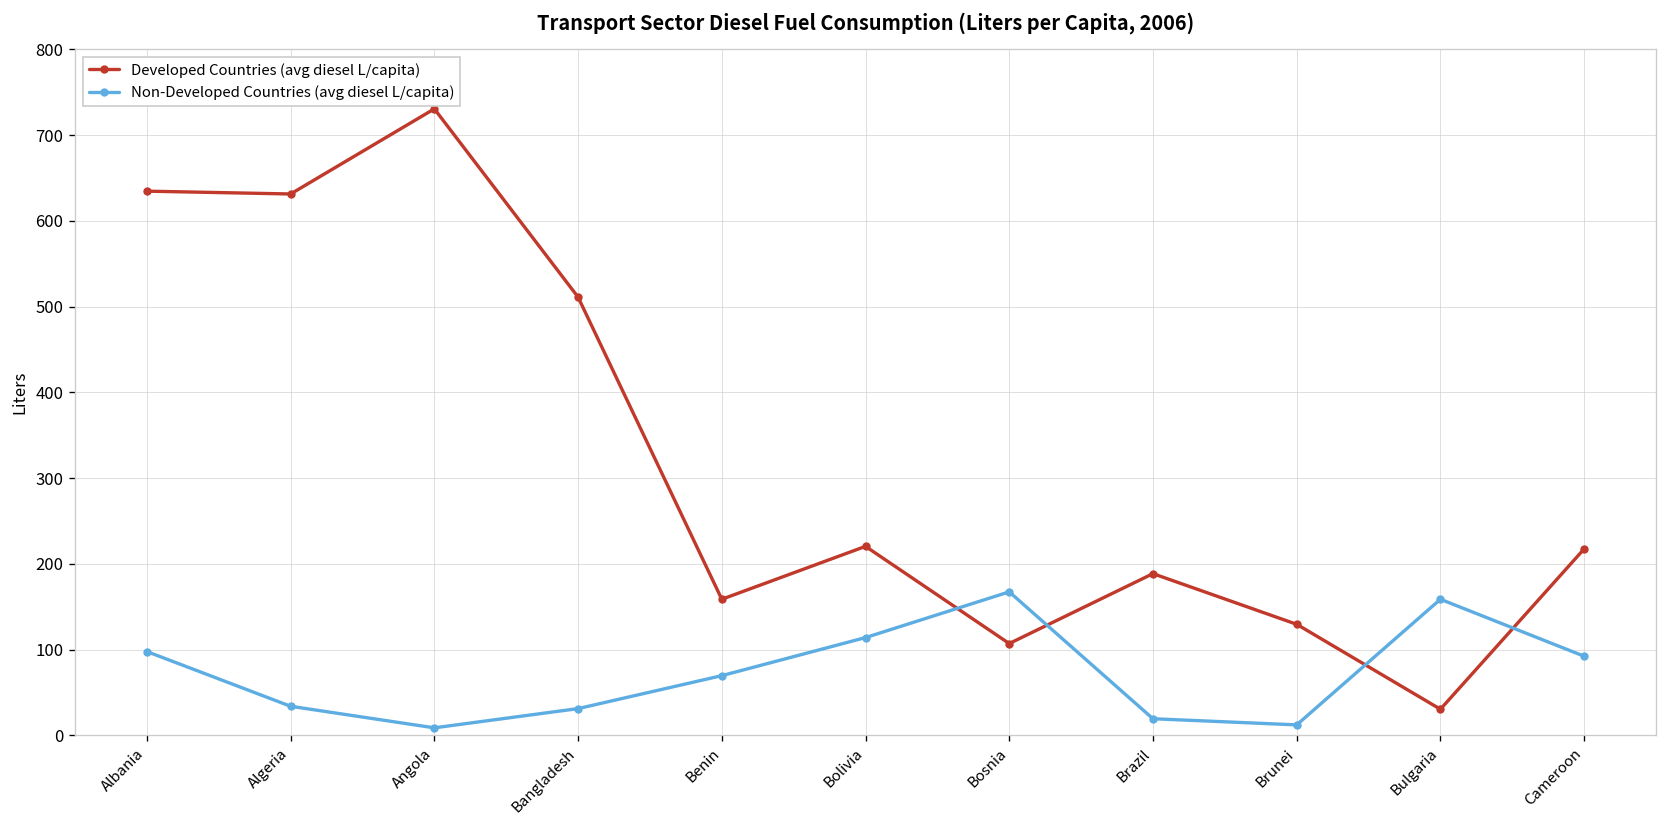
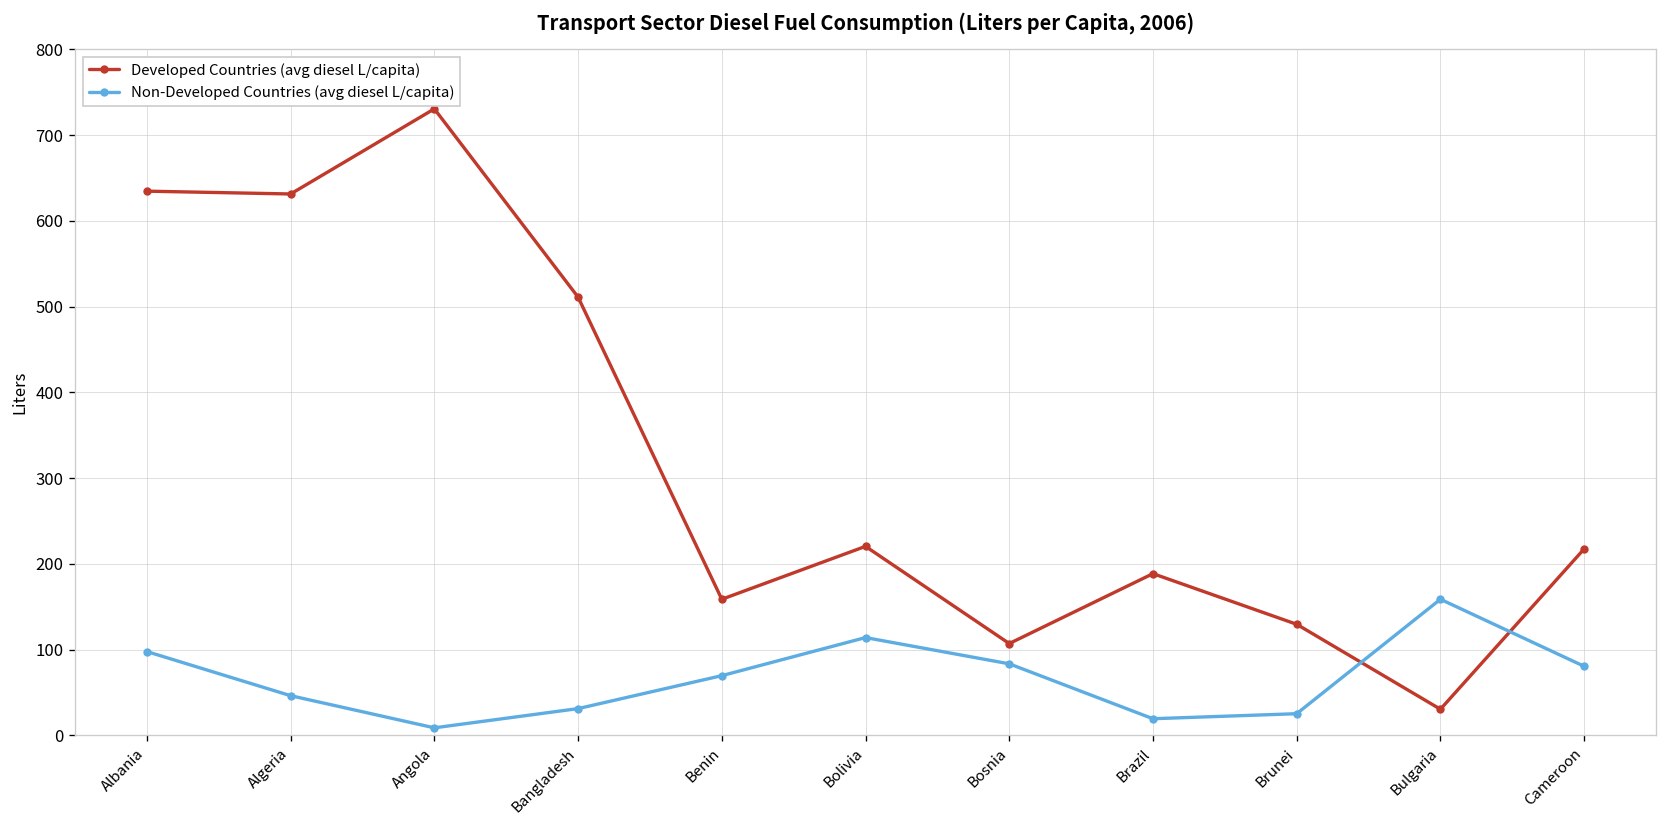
Non-Developed Countries (avg diesel L/capita), Algeria: 30 -> 50
Non-Developed Countries (avg diesel L/capita), Bosnia: 170 -> 80
Non-Developed Countries (avg diesel L/capita), Brunei: 10 -> 30
Non-Developed Countries (avg diesel L/capita), Cameroon: 90 -> 80
